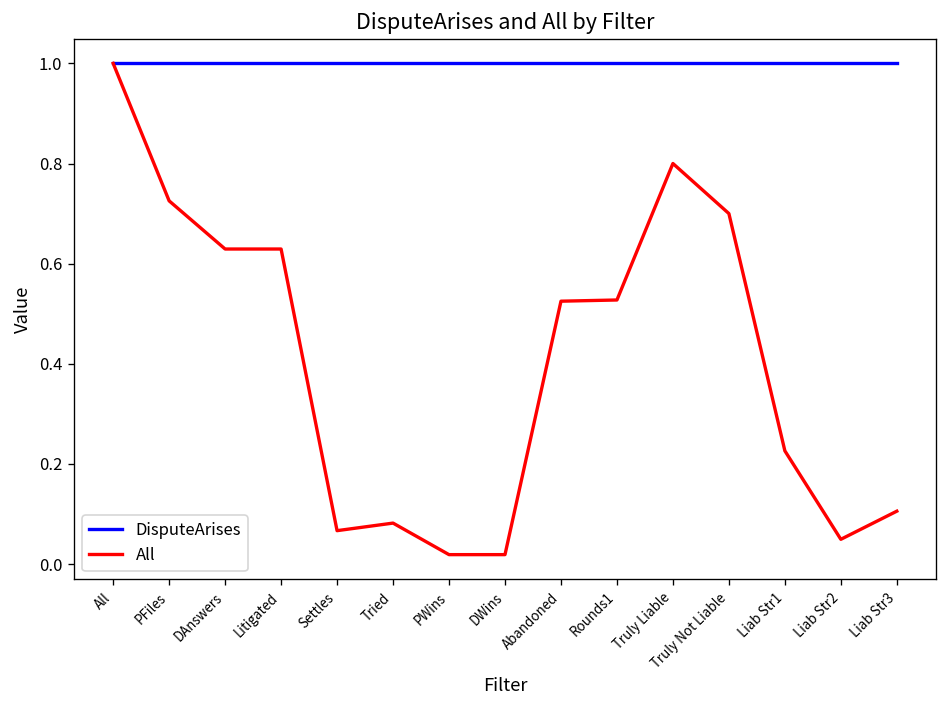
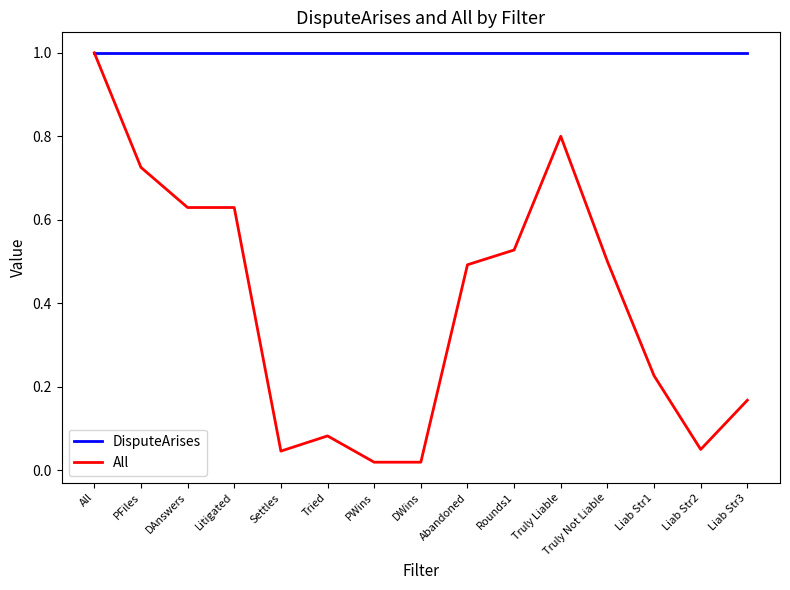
All, Settles: 0.07 -> 0.05
All, Abandoned: 0.53 -> 0.49
All, Truly Not Liable: 0.7 -> 0.5
All, Liab Str3: 0.11 -> 0.17
